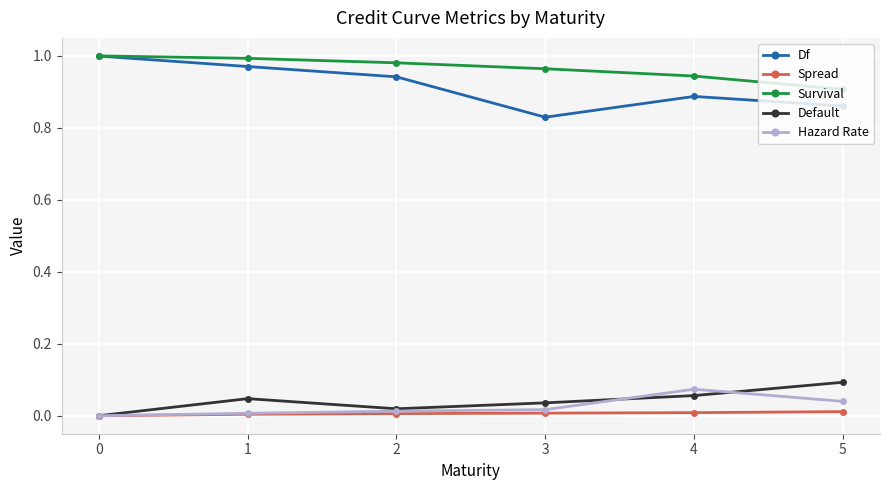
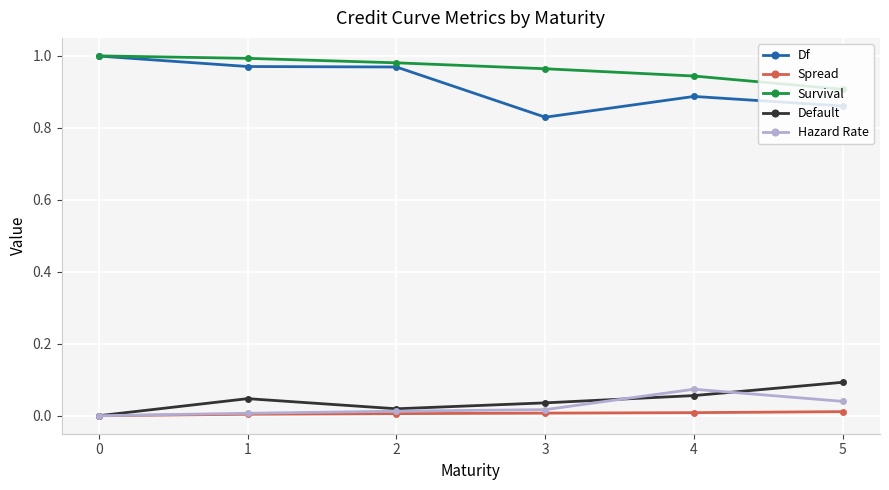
Df, 2: 0.94 -> 0.97
